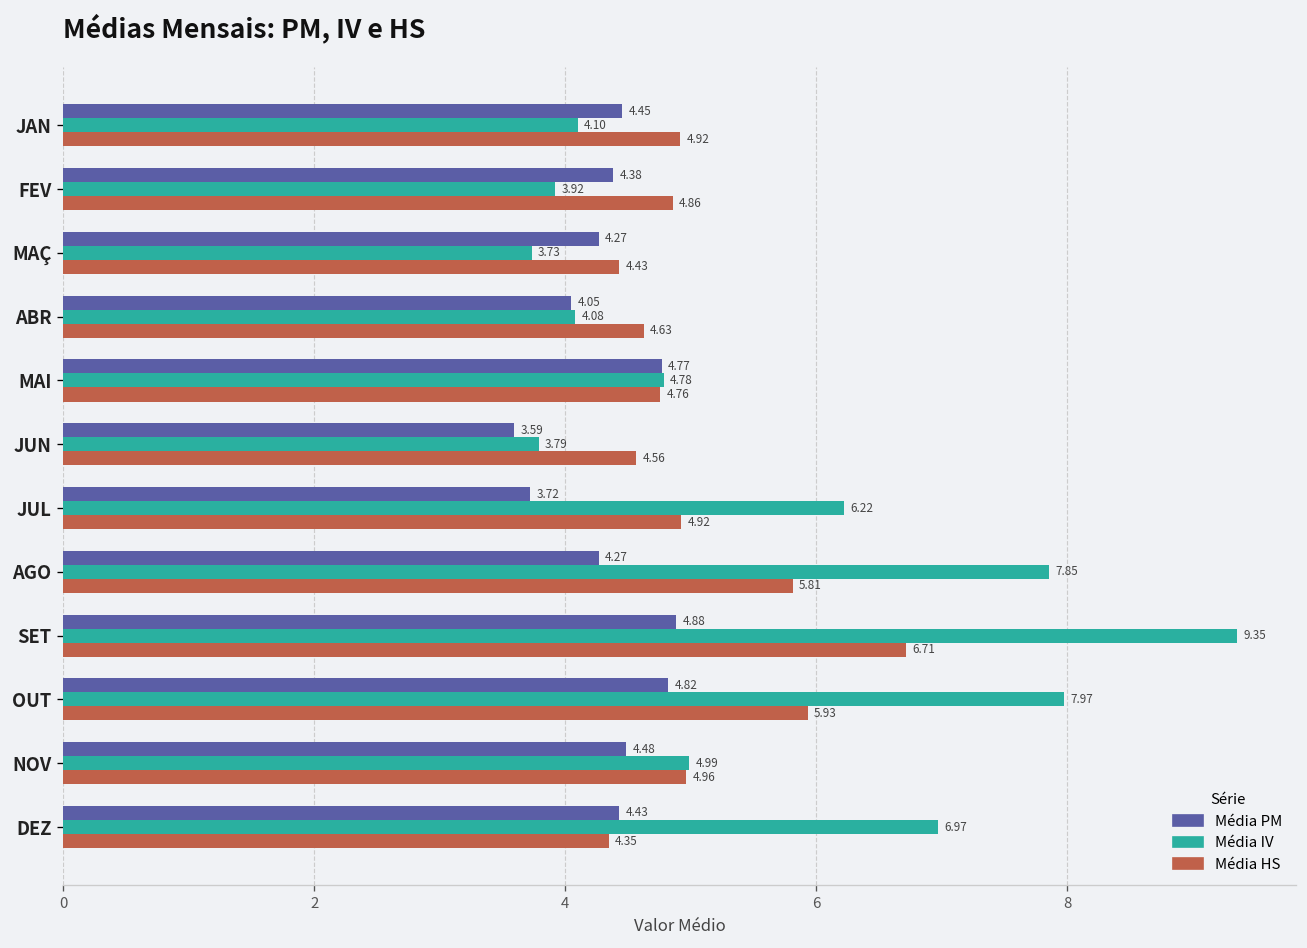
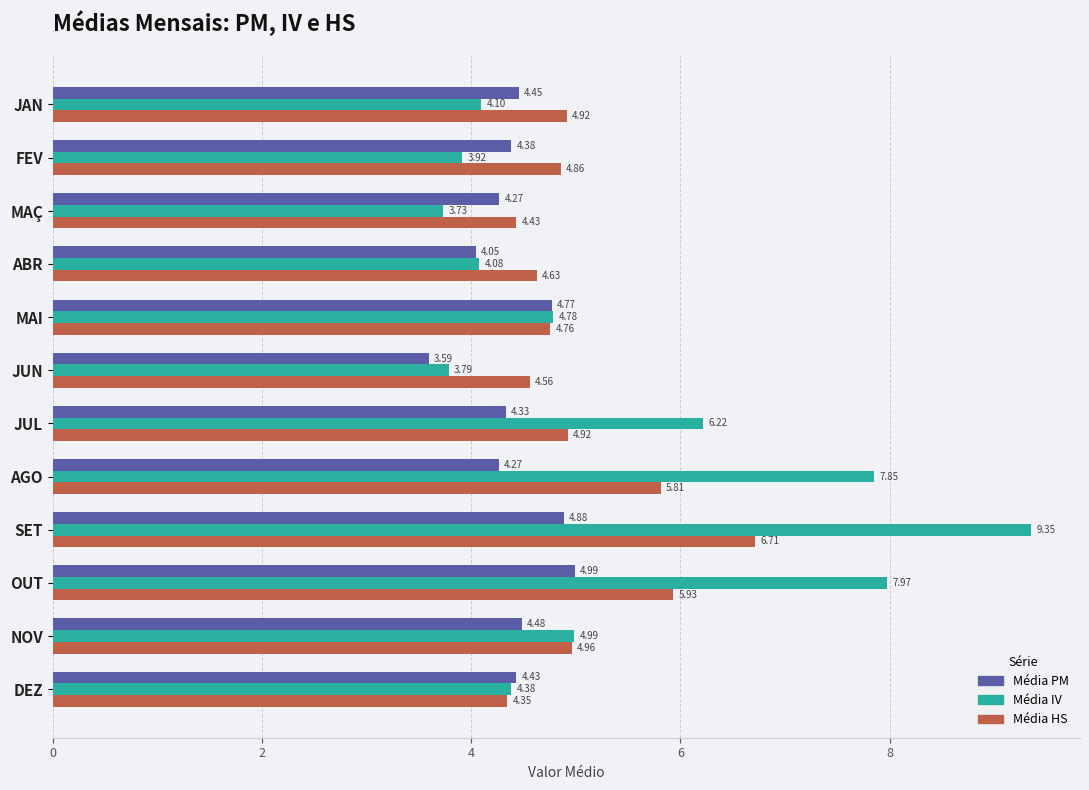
Média PM, JUL: 3.72 -> 4.33
Média PM, OUT: 4.82 -> 4.99
Média IV, DEZ: 6.97 -> 4.38
